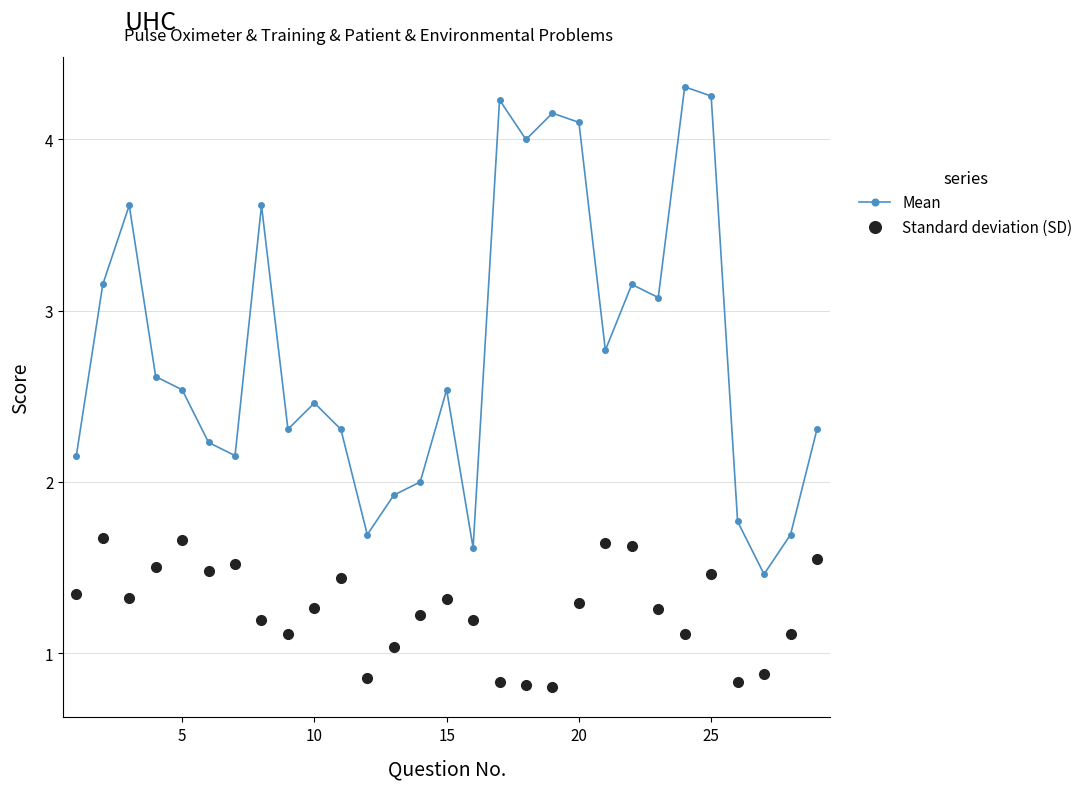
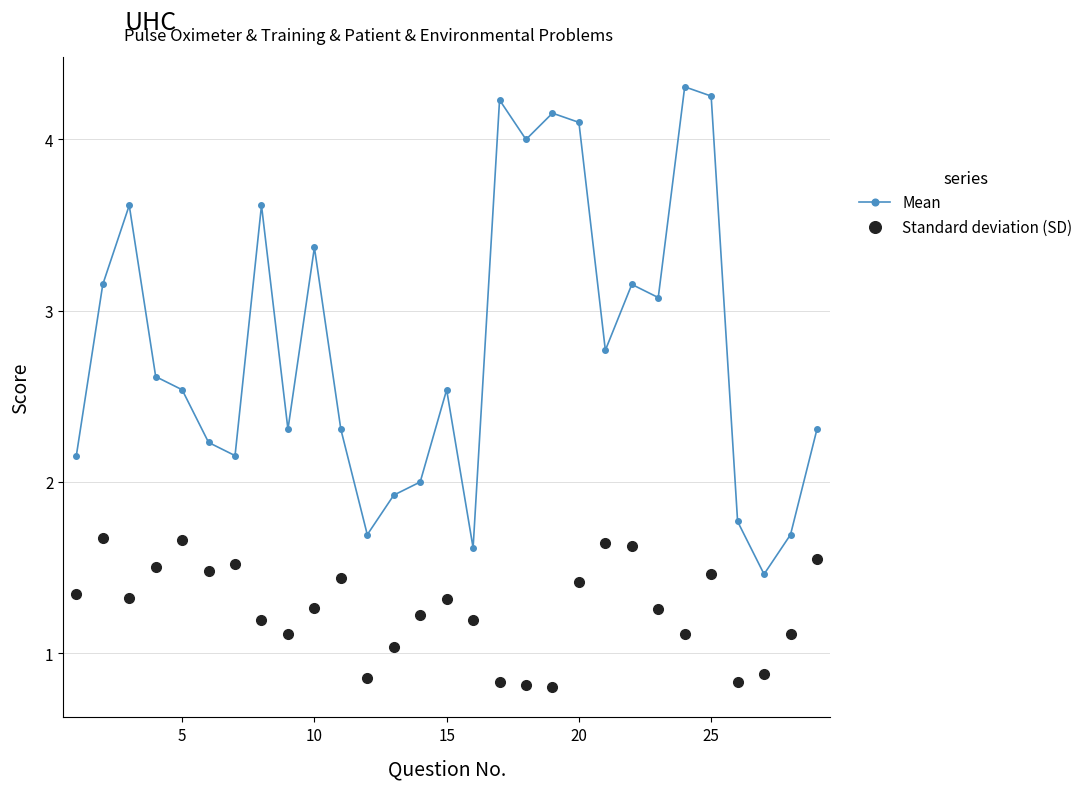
Mean, 10: 2.46 -> 3.37
Standard deviation (SD), 20: 1.29 -> 1.41
